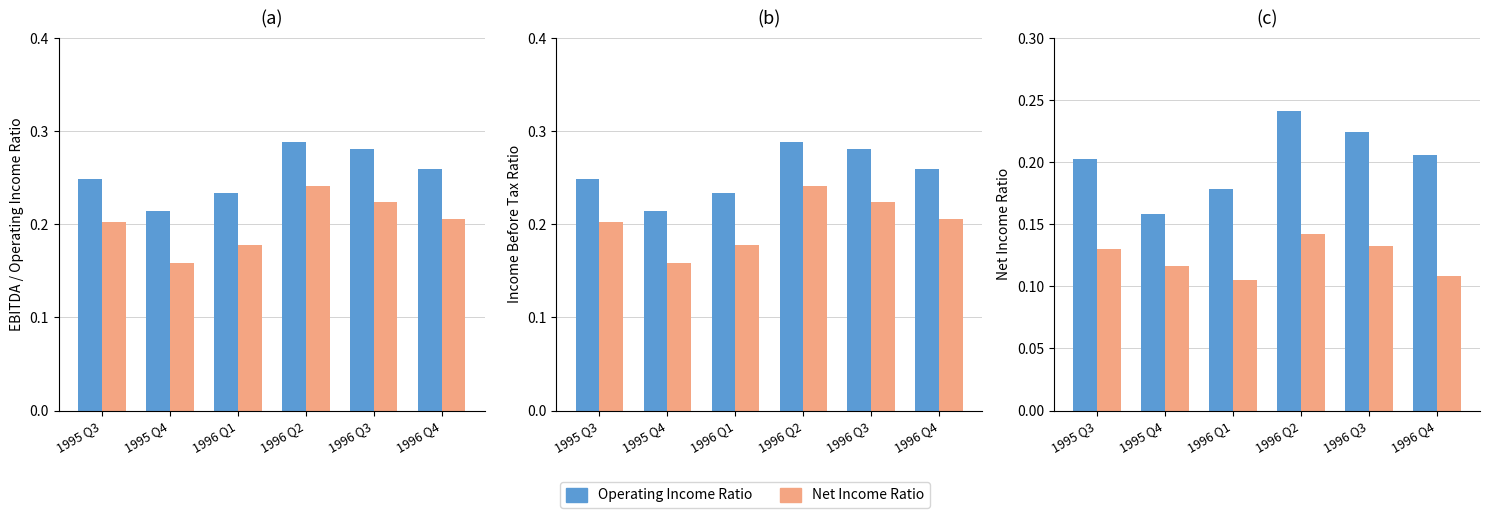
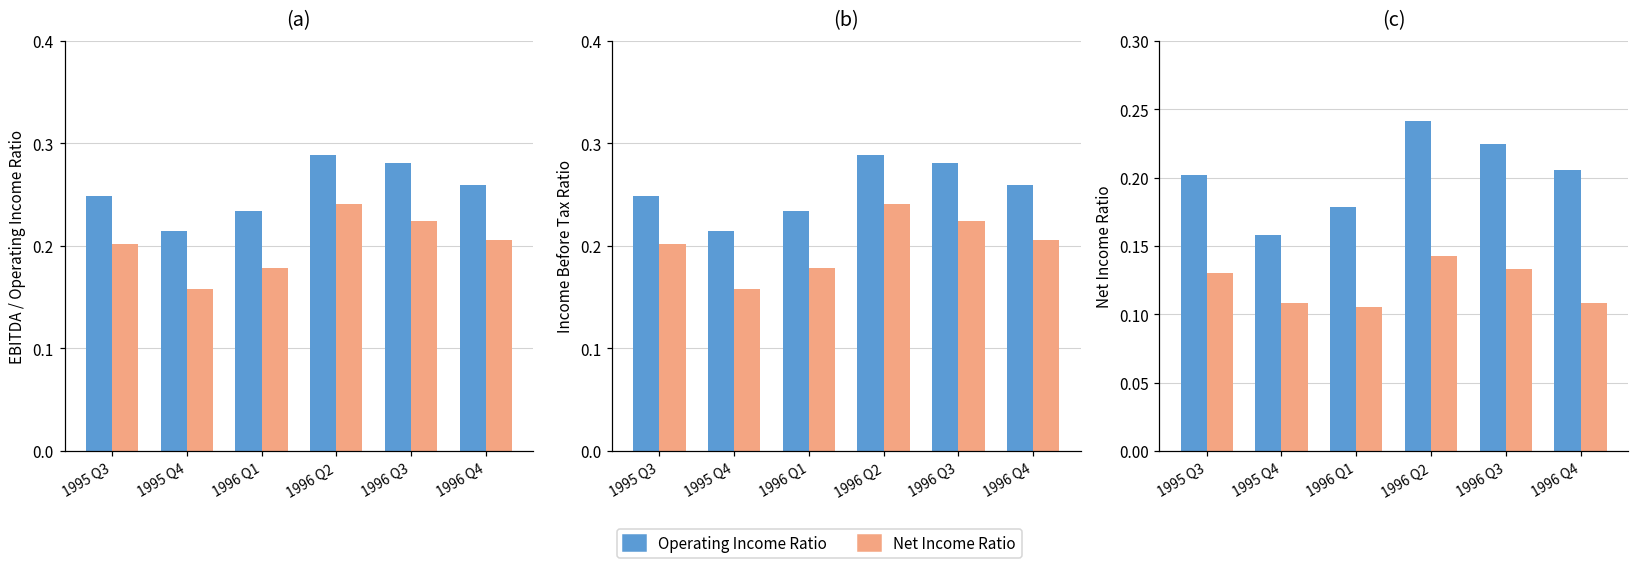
(c), Net Income Ratio, 1995 Q4: 0.117 -> 0.108
